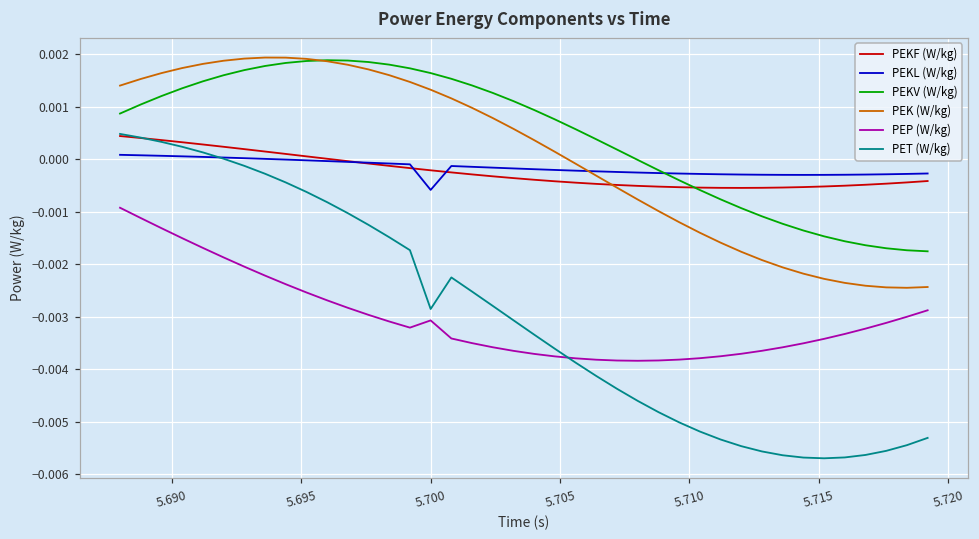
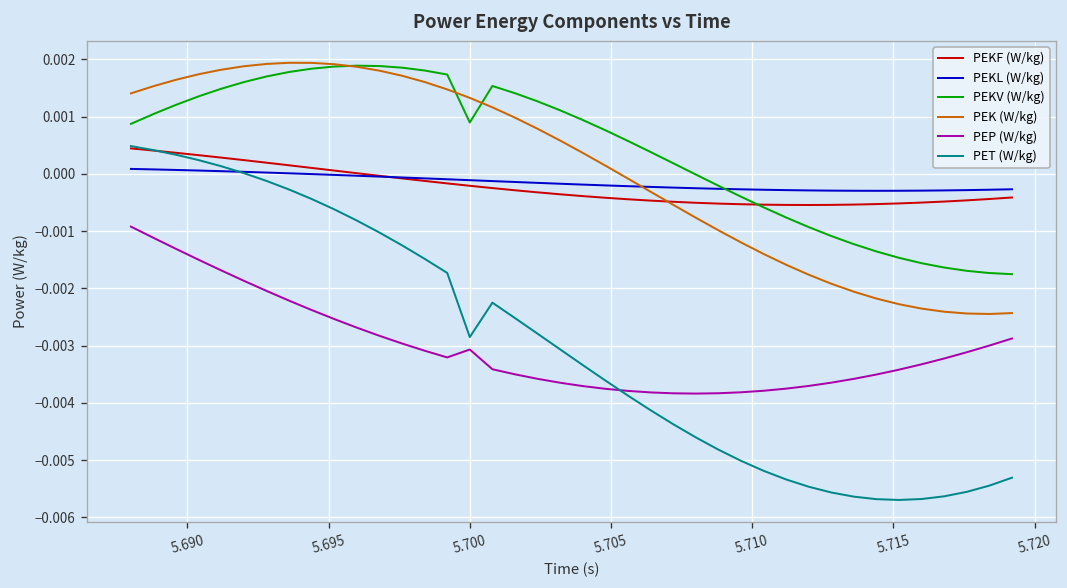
PEKL (W/kg), 5.700: -0.0006 -> -0.0001
PEKV (W/kg), 5.700: 0.0016 -> 0.0009
